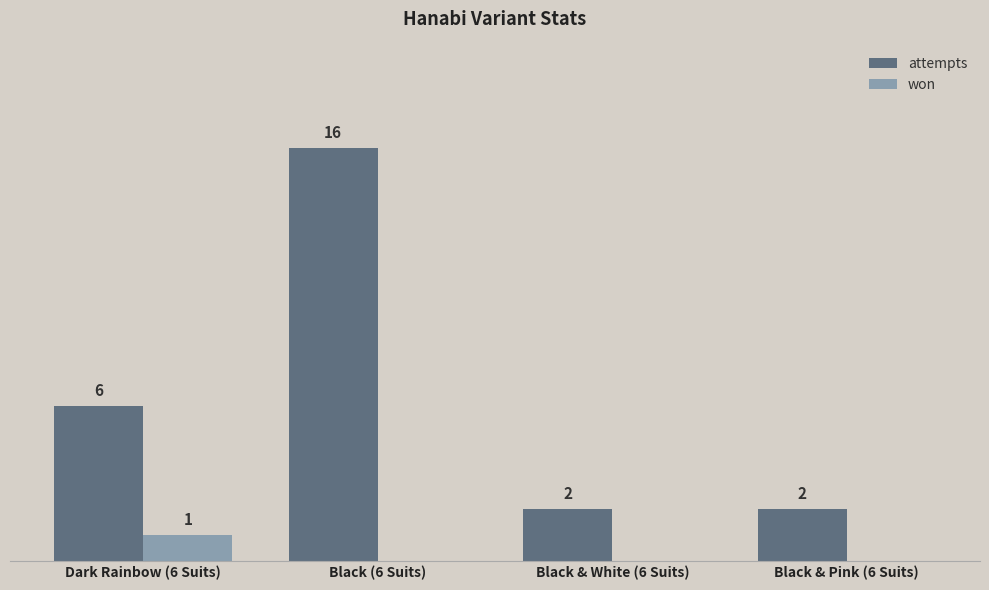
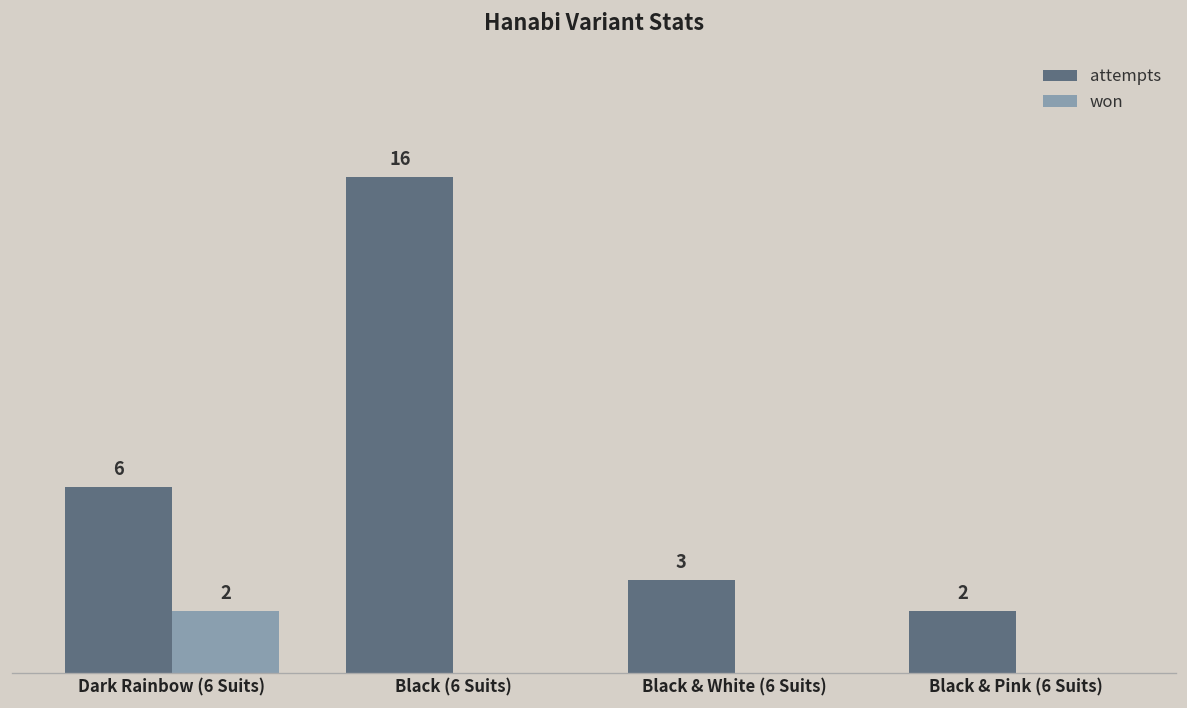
won, Dark Rainbow (6 Suits): 1 -> 2
attempts, Black & White (6 Suits): 2 -> 3
